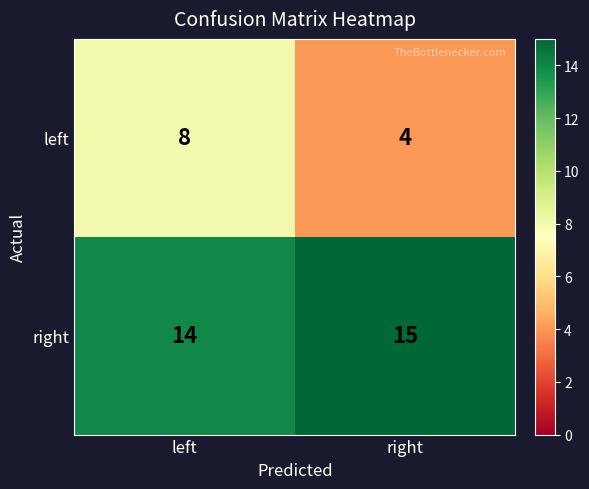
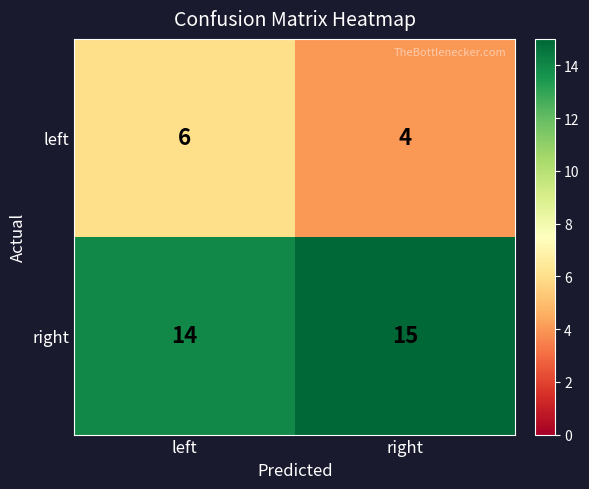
left, left: 8 -> 6
